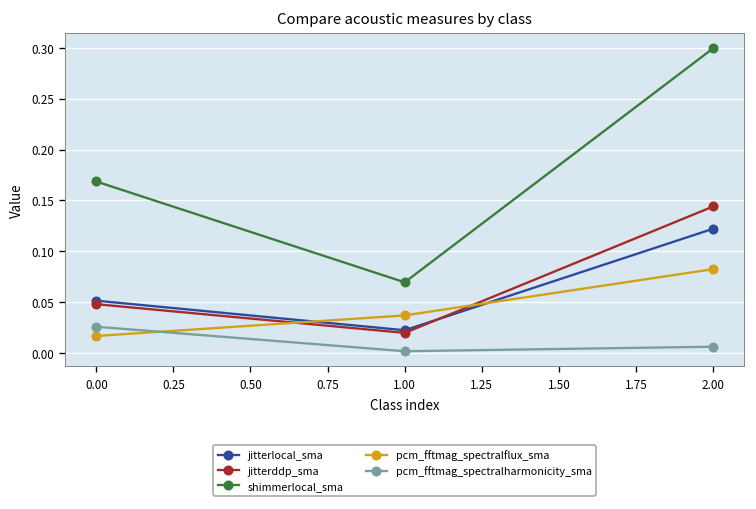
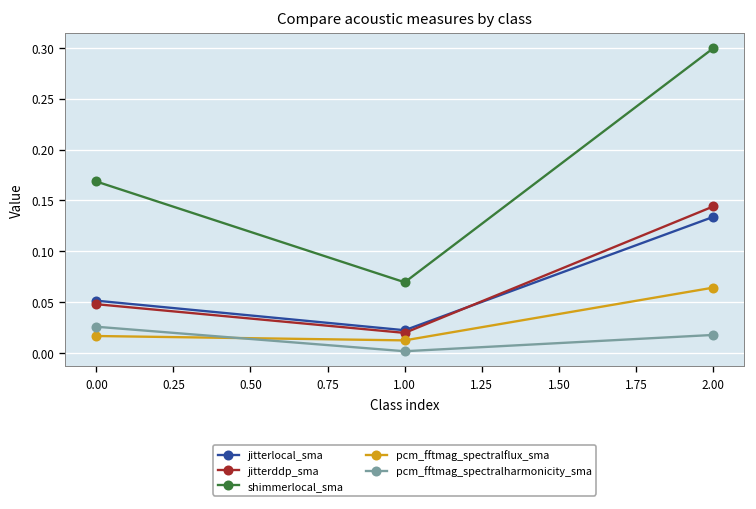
pcm_fftmag_spectralflux_sma, 1.00: 0.04 -> 0.01
jitterlocal_sma, 2.00: 0.12 -> 0.13
pcm_fftmag_spectralflux_sma, 2.00: 0.08 -> 0.06
pcm_fftmag_spectralharmonicity_sma, 2.00: 0.01 -> 0.02
